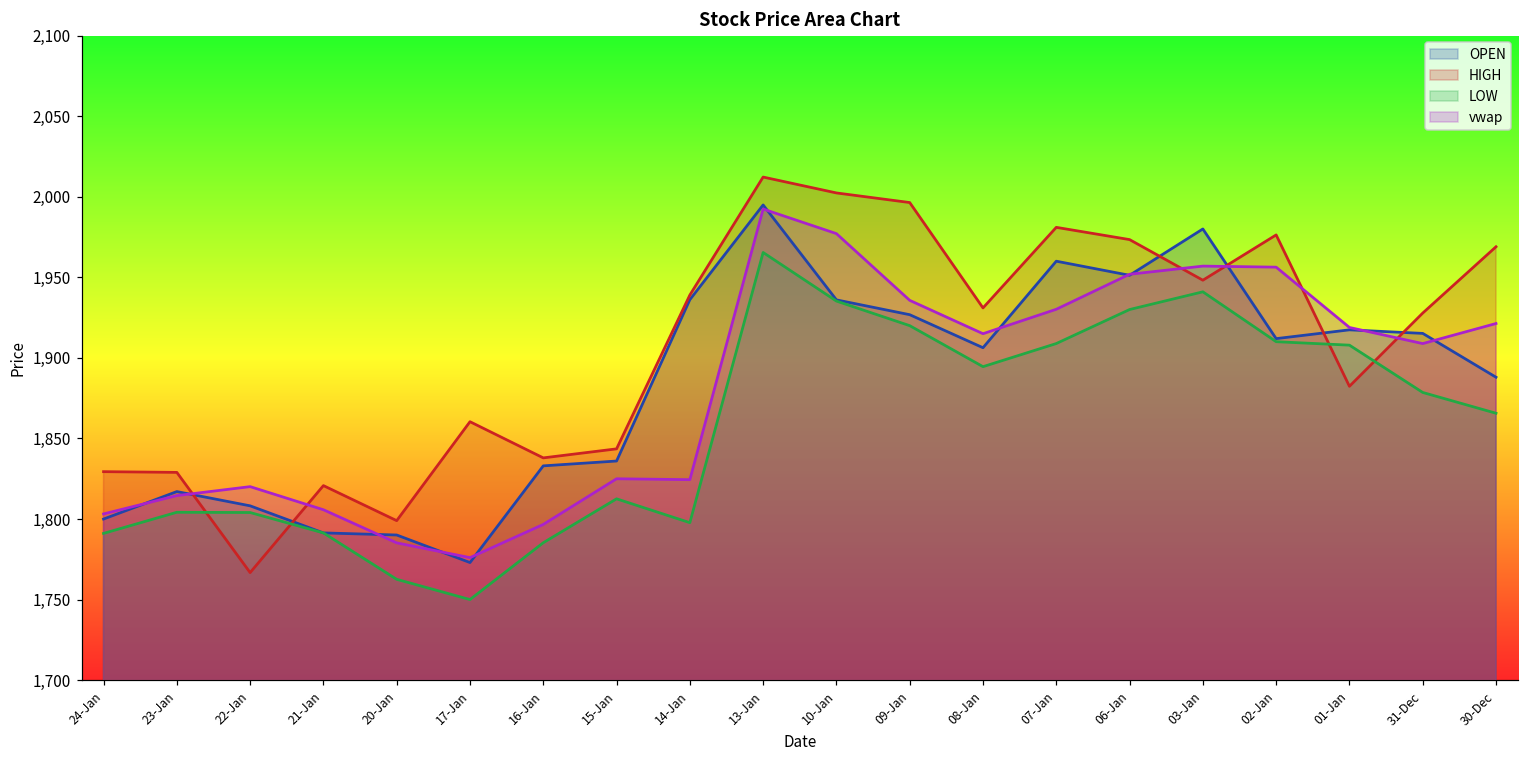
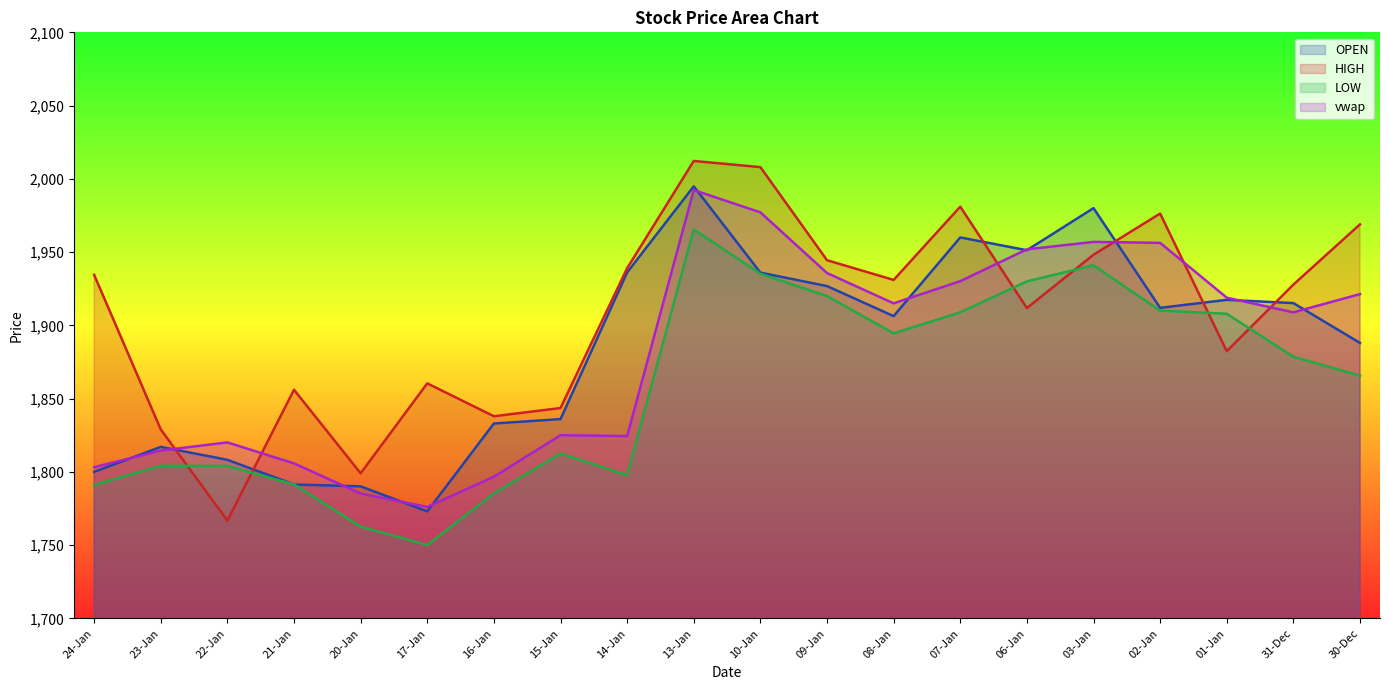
HIGH, 24-Jan: 1,829 -> 1,935
HIGH, 21-Jan: 1,821 -> 1,856
HIGH, 10-Jan: 2,002 -> 2,008
HIGH, 09-Jan: 1,996 -> 1,944
HIGH, 06-Jan: 1,973 -> 1,912
